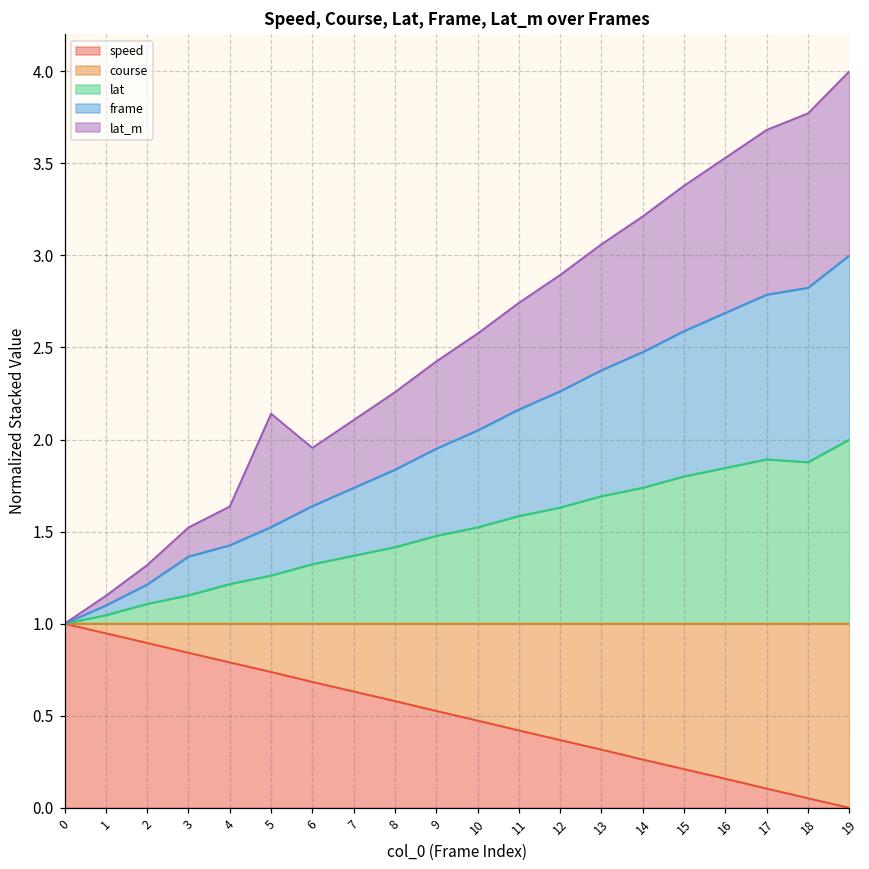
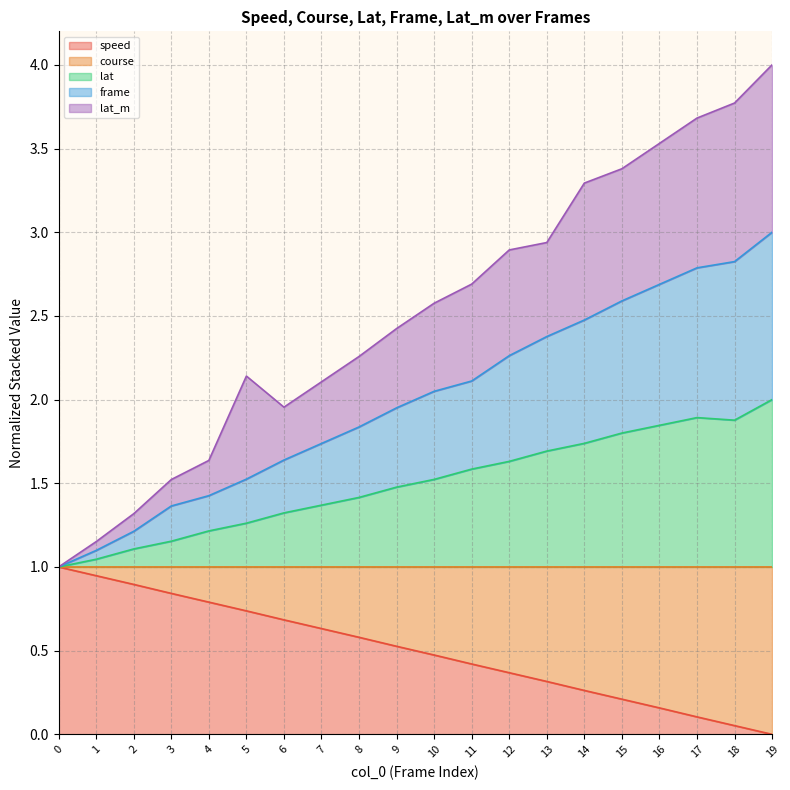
frame, 11: 0.58 -> 0.53
lat_m, 13: 0.68 -> 0.56
lat_m, 14: 0.74 -> 0.82
